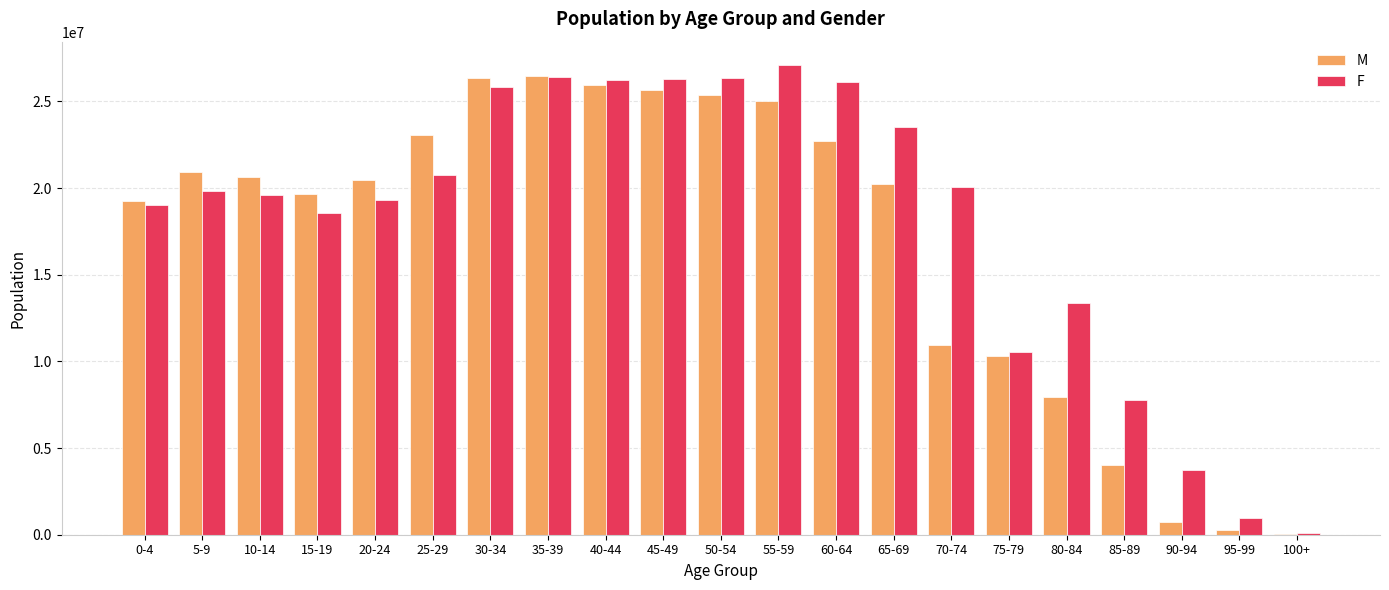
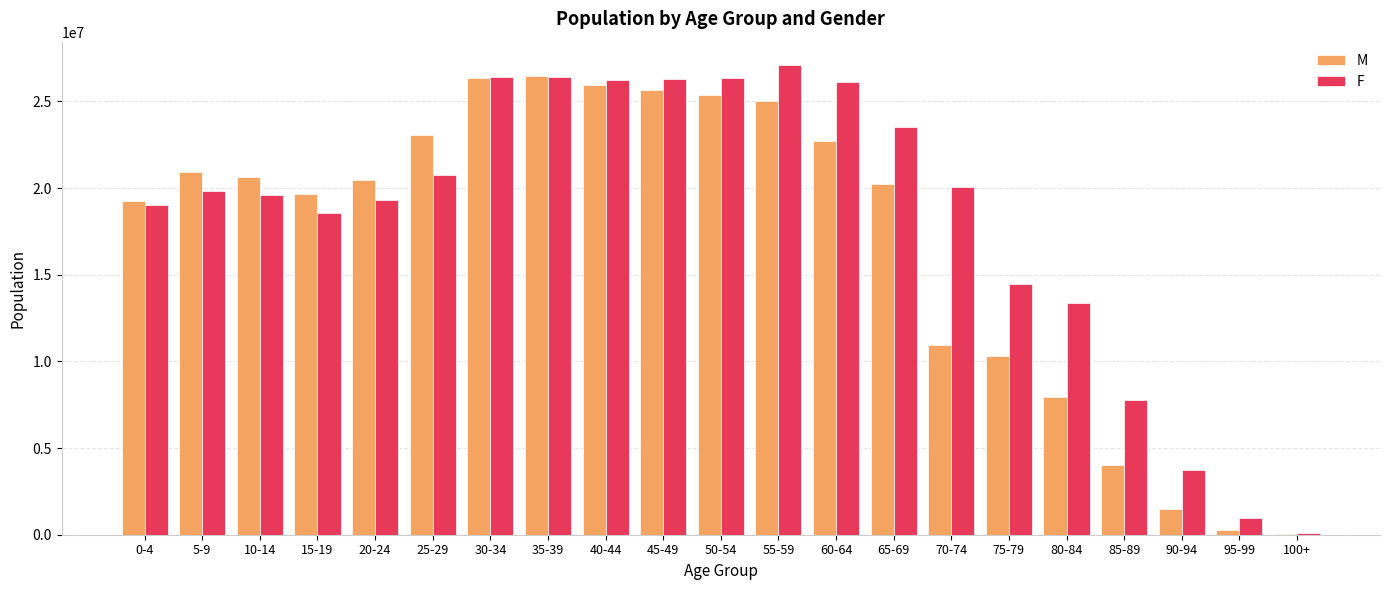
F, 30-34: 25800000 -> 26400000
F, 75-79: 10600000 -> 14500000
M, 90-94: 700000 -> 1500000
